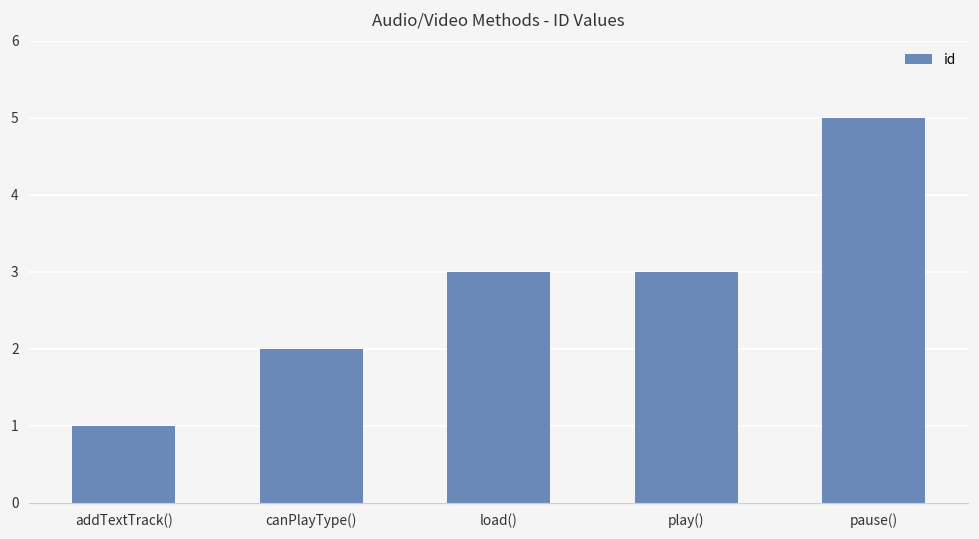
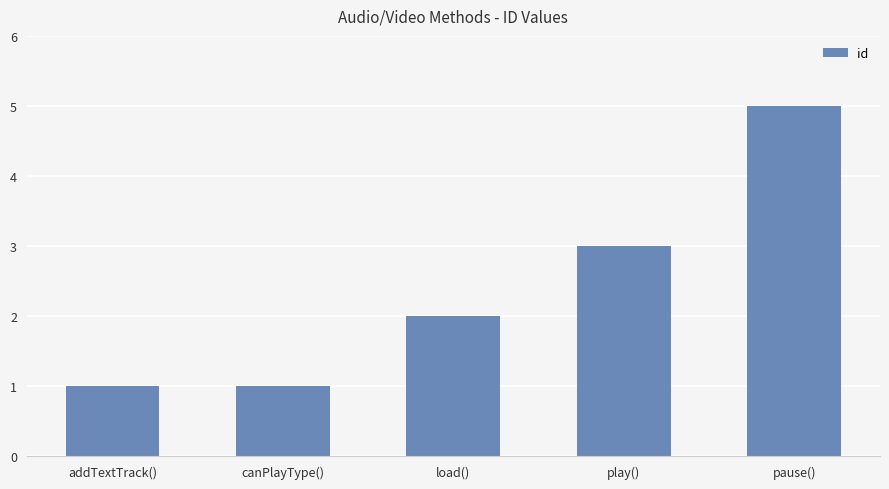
canPlayType(): 2 -> 1
load(): 3 -> 2
